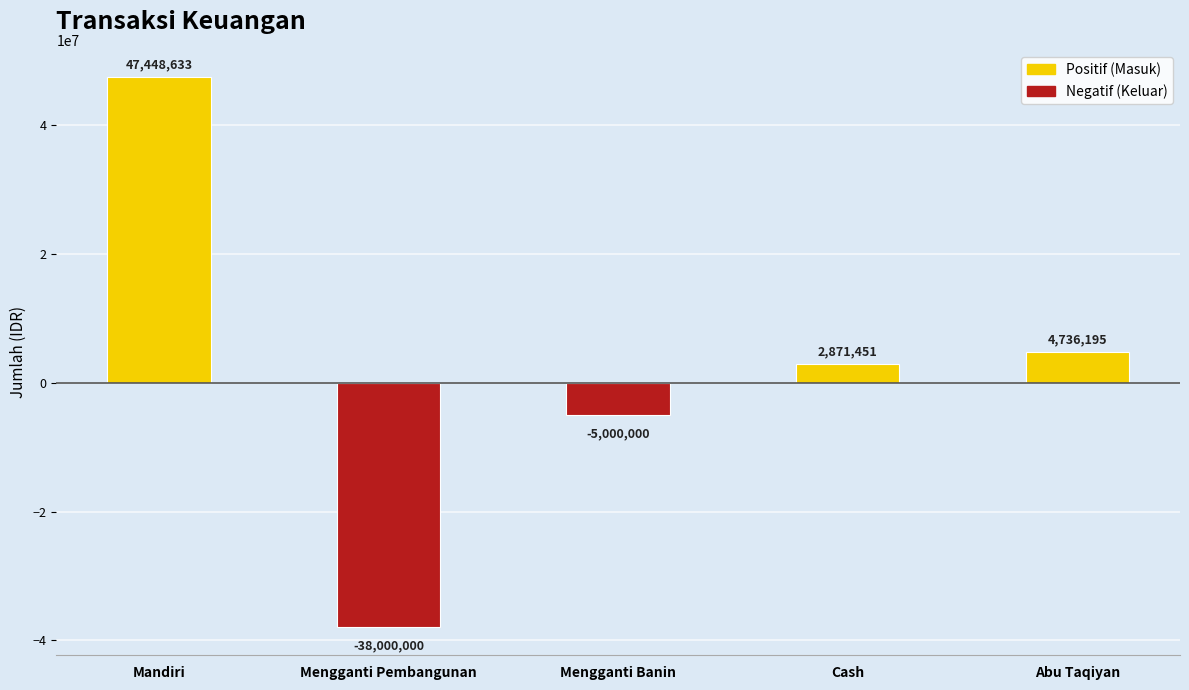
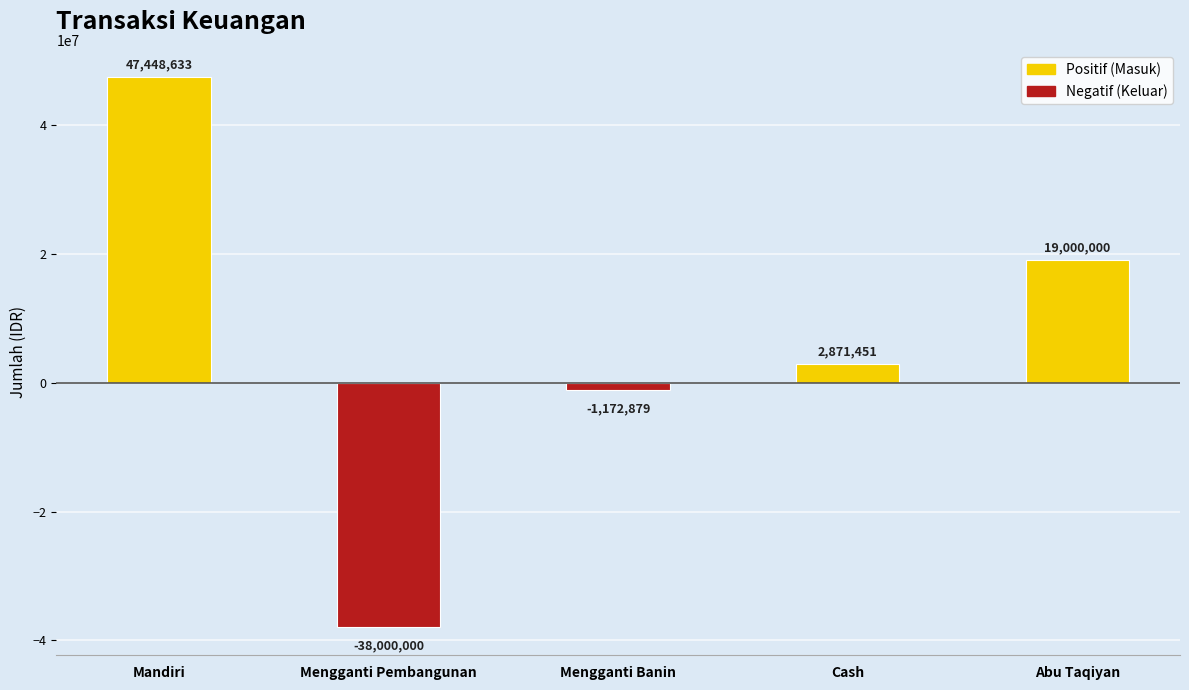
Mengganti Banin: -5,000,000 -> -1,172,879
Abu Taqiyan: 4,736,195 -> 19,000,000
